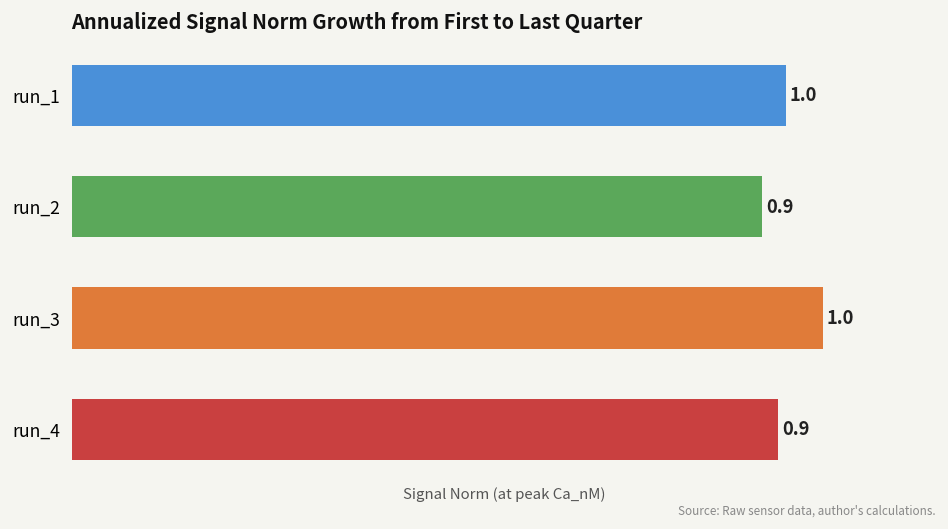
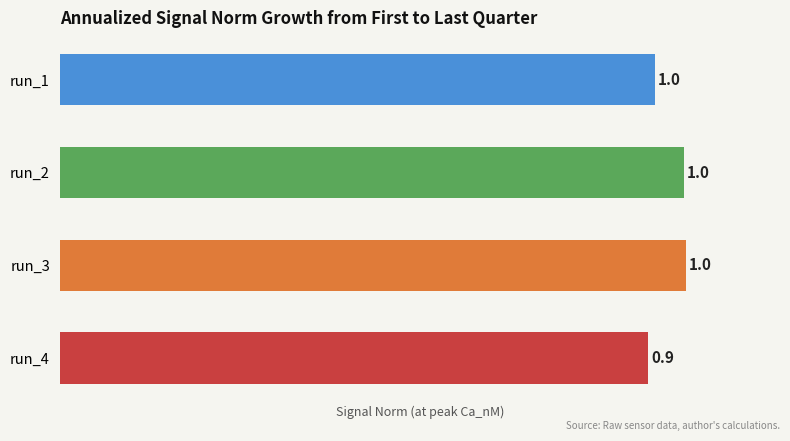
run_2: 0.9 -> 1.0
